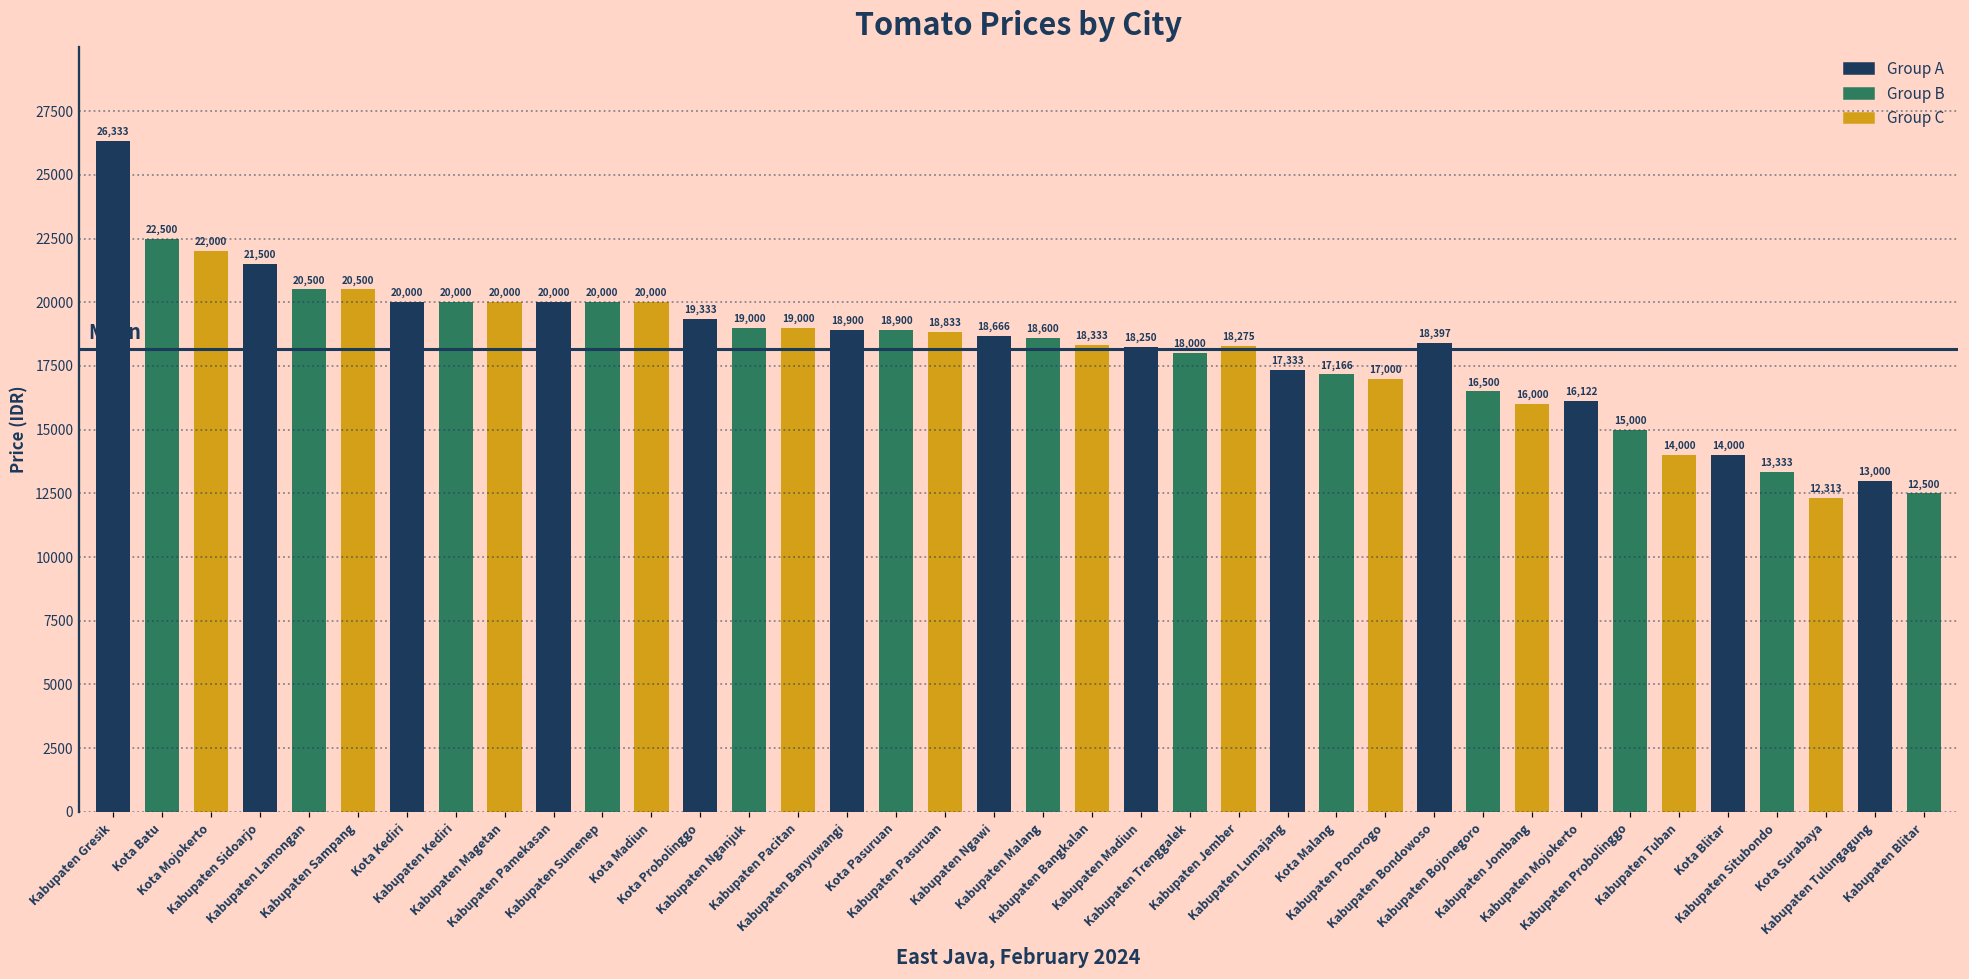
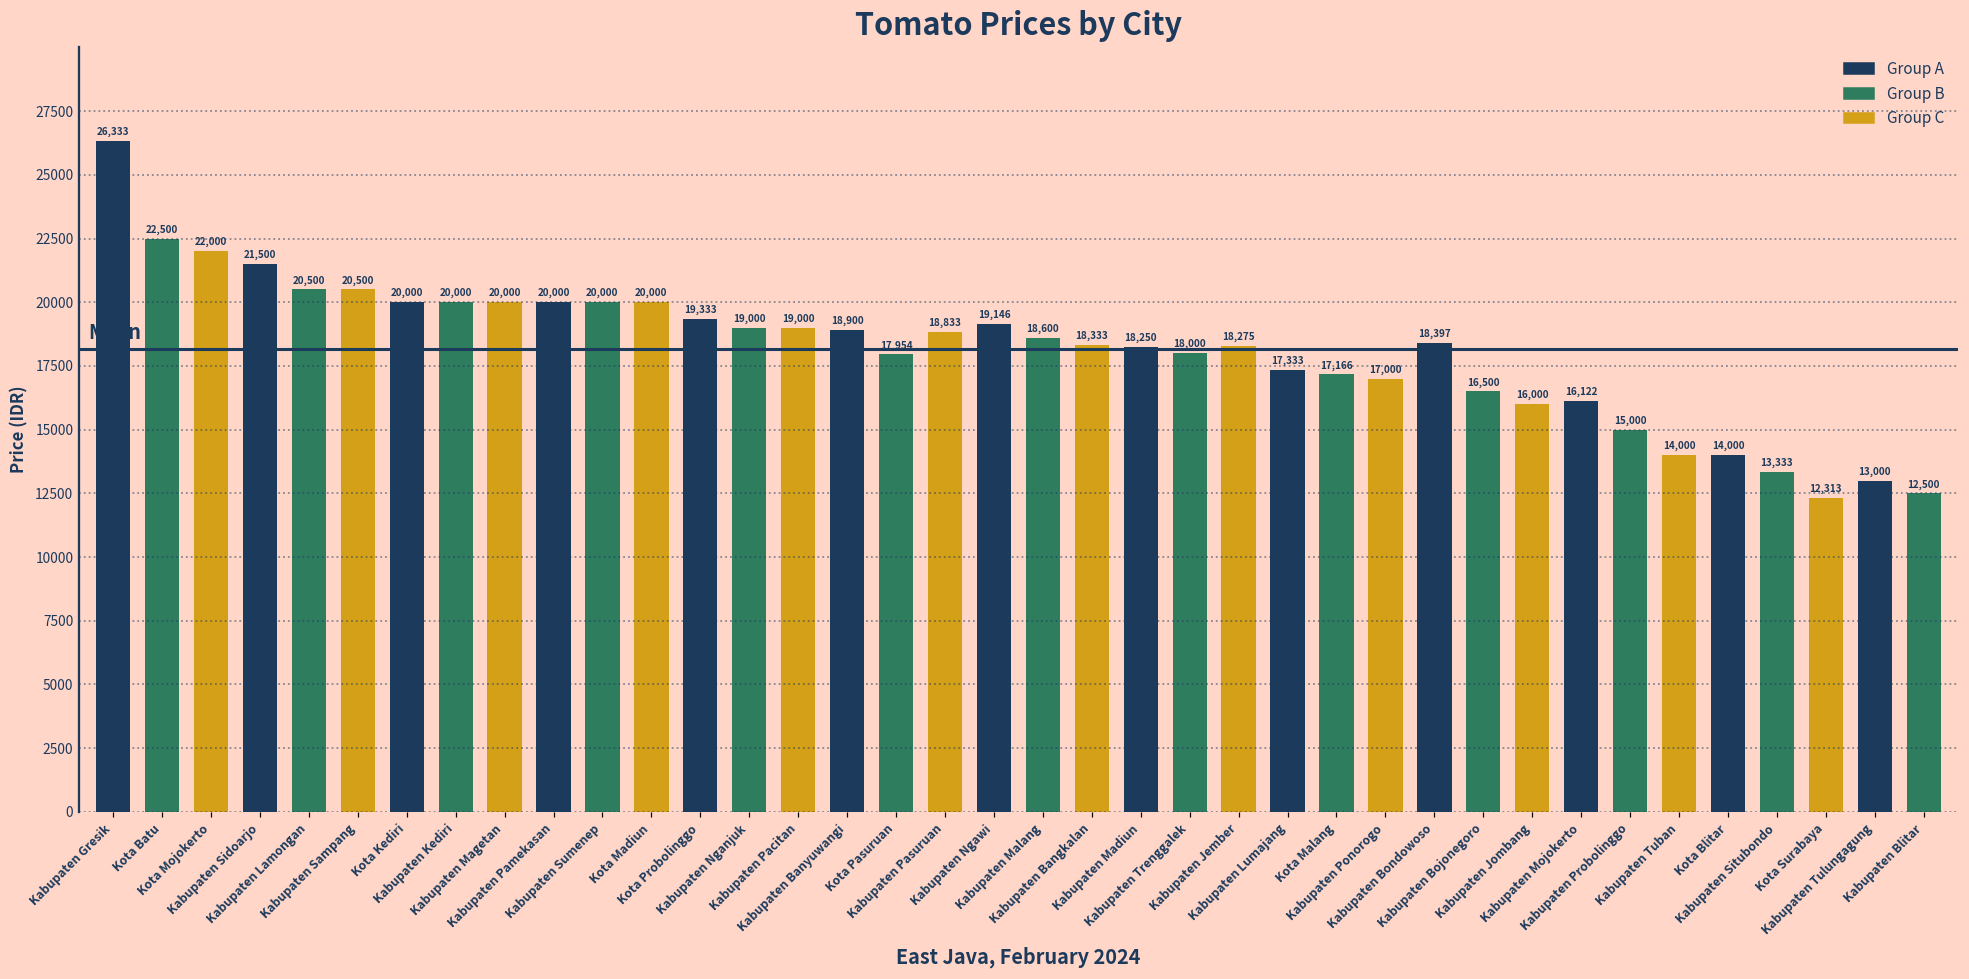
Kota Pasuruan: 18,900 -> 17,954
Kabupaten Ngawi: 18,666 -> 19,146
